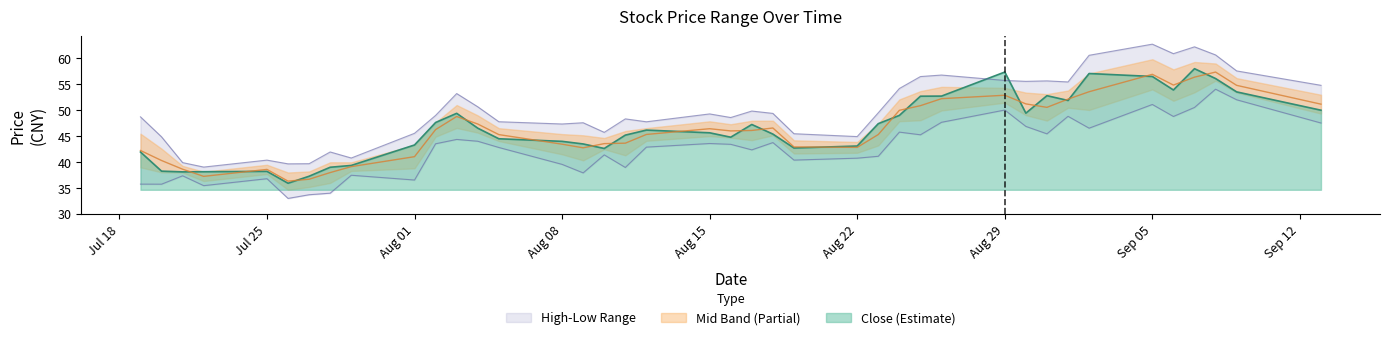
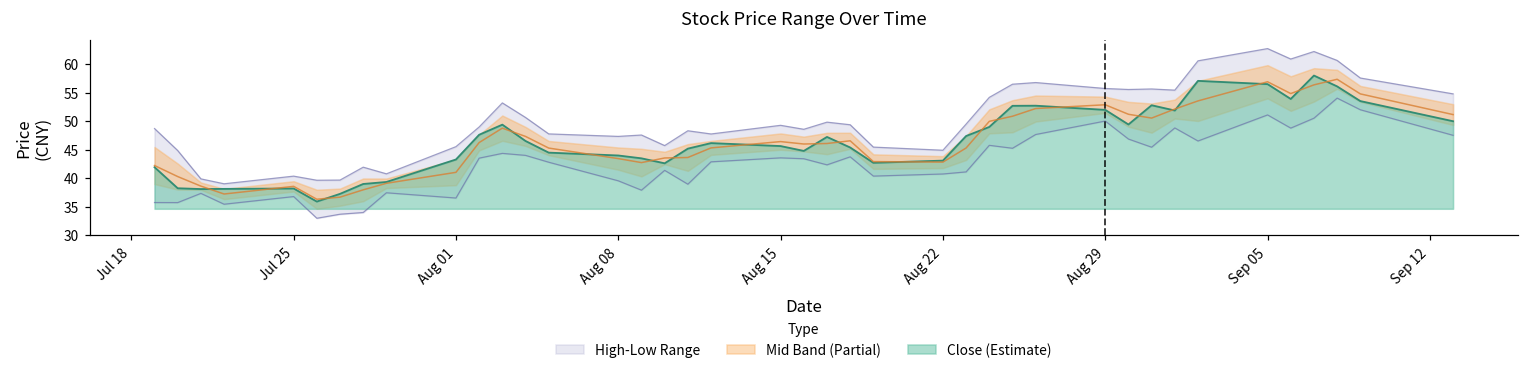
Close (Estimate), Aug 29: 57 -> 52
